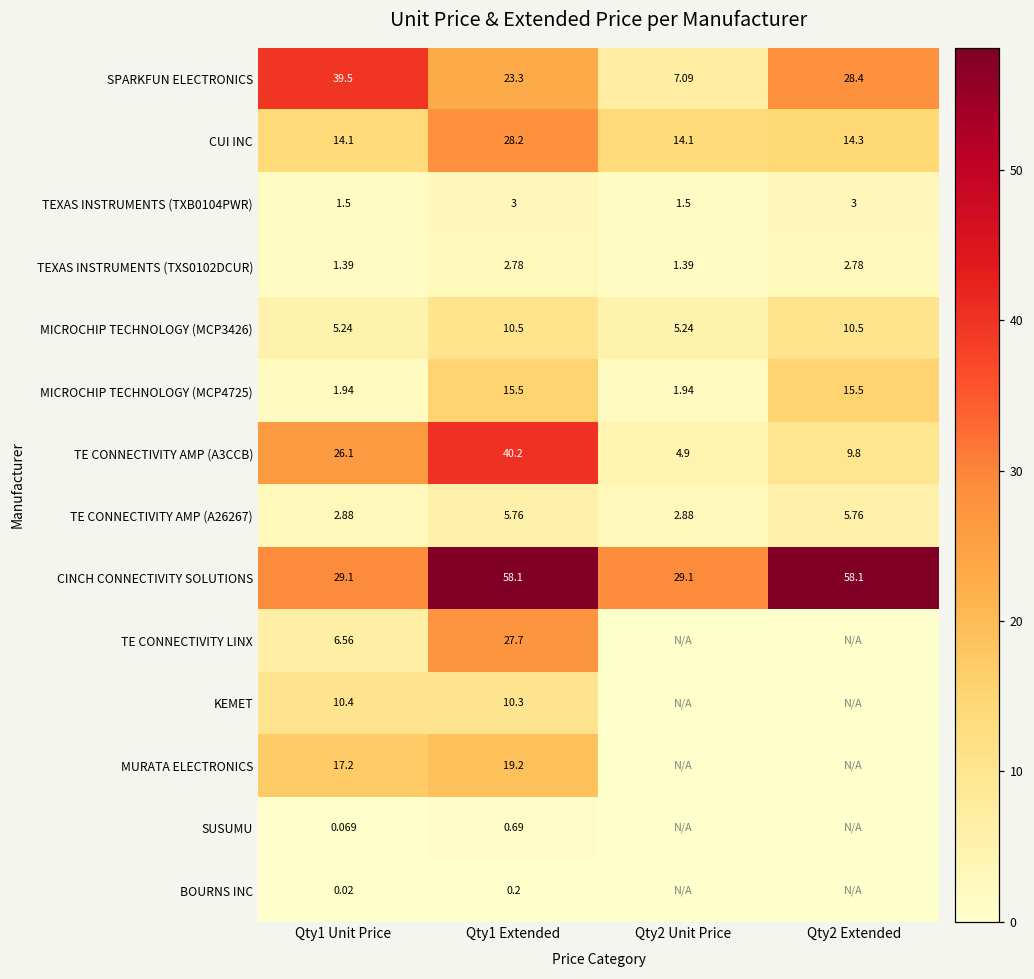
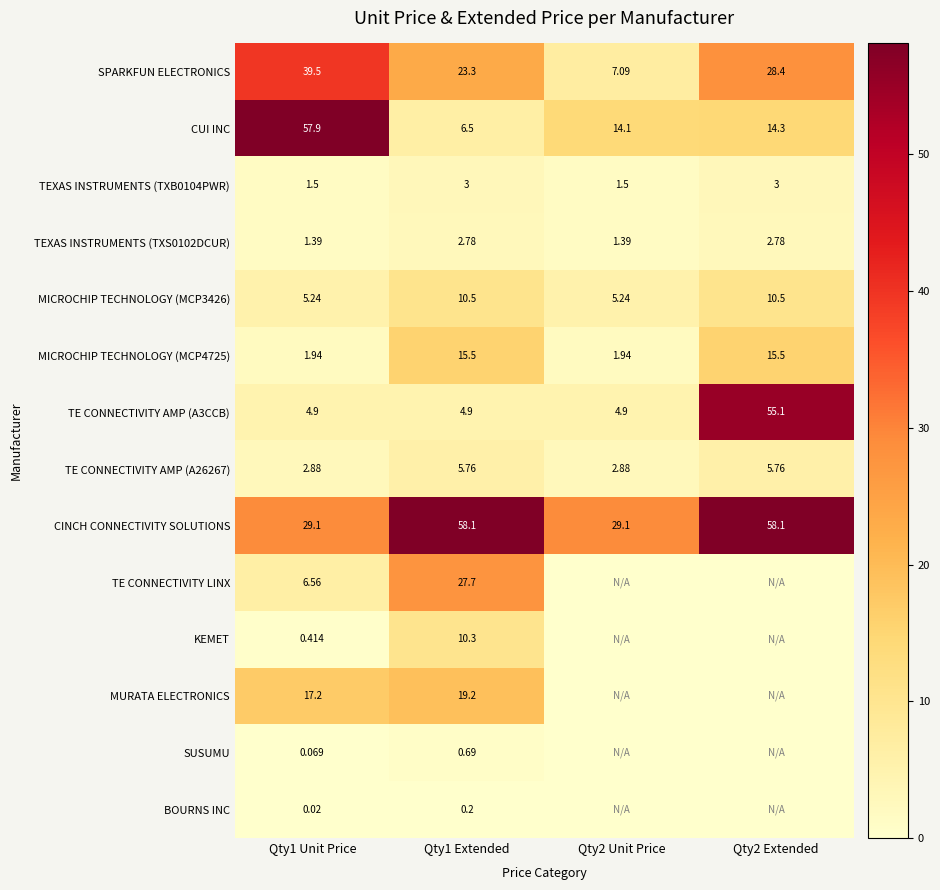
CUI INC, Qty1 Unit Price: 14.1 -> 57.9
CUI INC, Qty1 Extended: 28.2 -> 6.5
TE CONNECTIVITY AMP (A3CCB), Qty1 Unit Price: 26.1 -> 4.9
TE CONNECTIVITY AMP (A3CCB), Qty1 Extended: 40.2 -> 4.9
TE CONNECTIVITY AMP (A3CCB), Qty2 Extended: 9.8 -> 55.1
KEMET, Qty1 Unit Price: 10.4 -> 0.414
